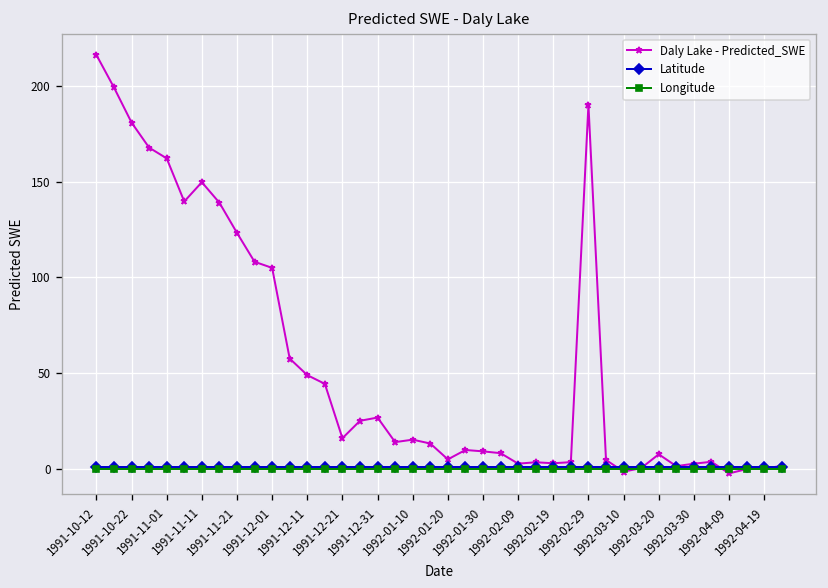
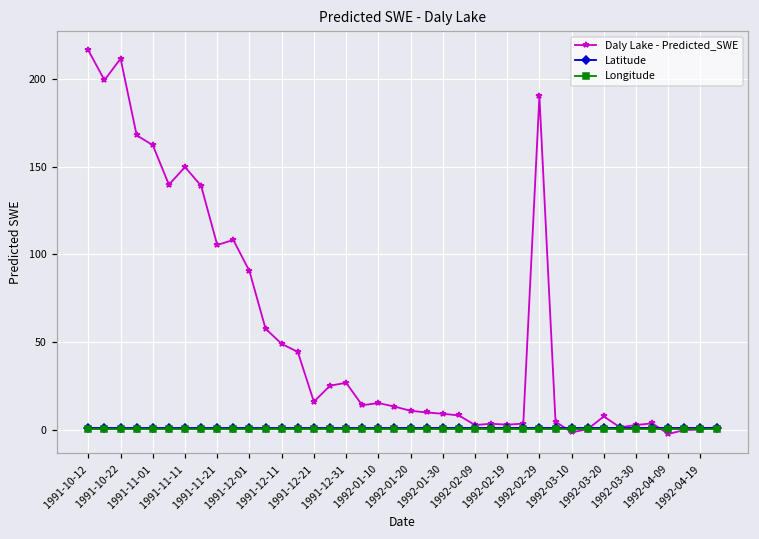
Daly Lake - Predicted_SWE, 1991-10-22: 181 -> 212
Daly Lake - Predicted_SWE, 1991-11-21: 123 -> 105
Daly Lake - Predicted_SWE, 1991-12-01: 105 -> 90
Daly Lake - Predicted_SWE, 1992-01-20: 5 -> 11
